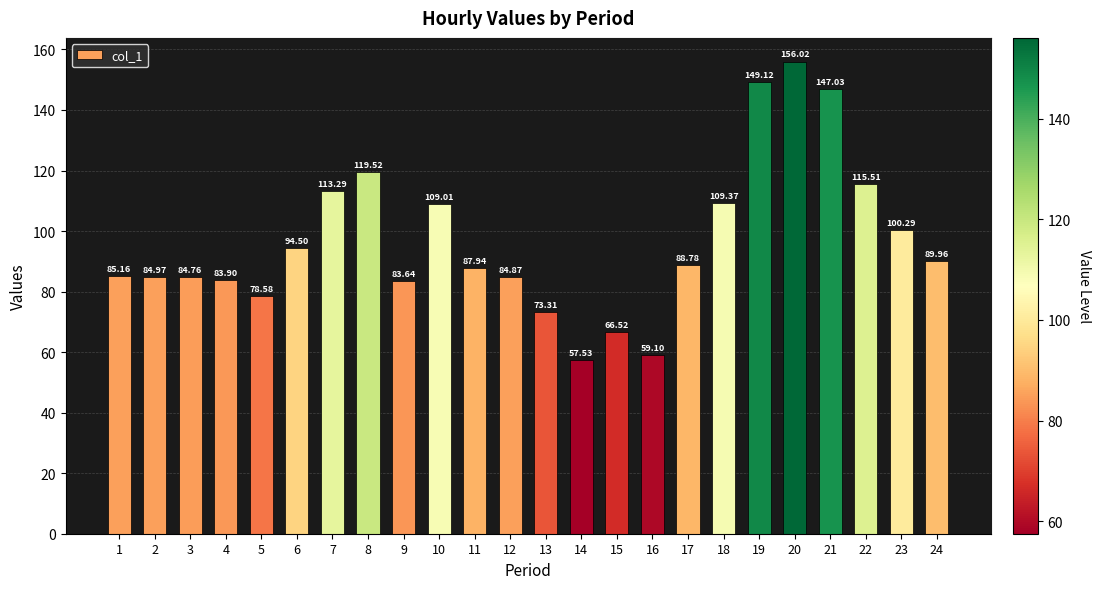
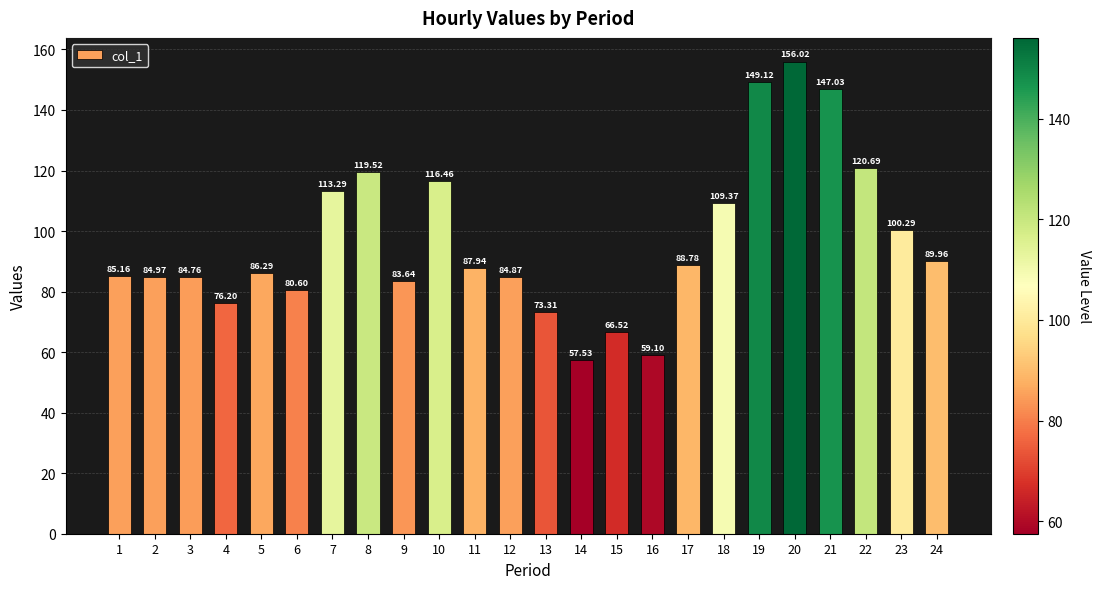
4: 83.90 -> 76.20
5: 78.58 -> 86.29
6: 94.50 -> 80.60
10: 109.01 -> 116.46
22: 115.51 -> 120.69
